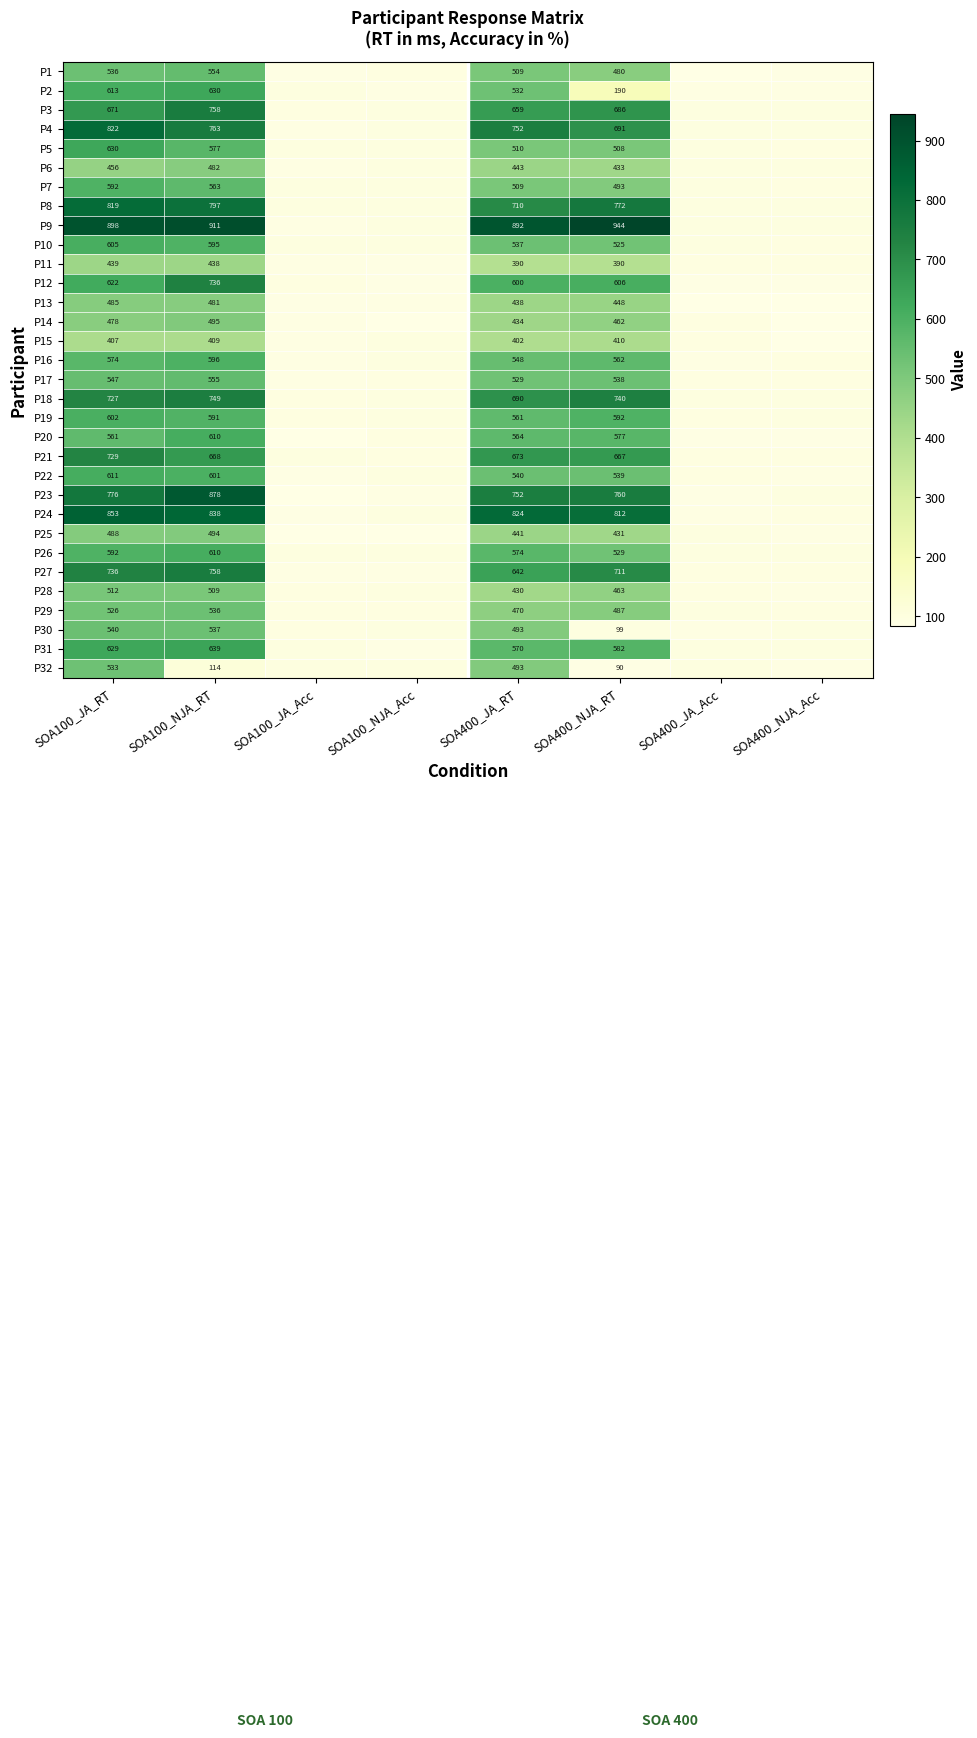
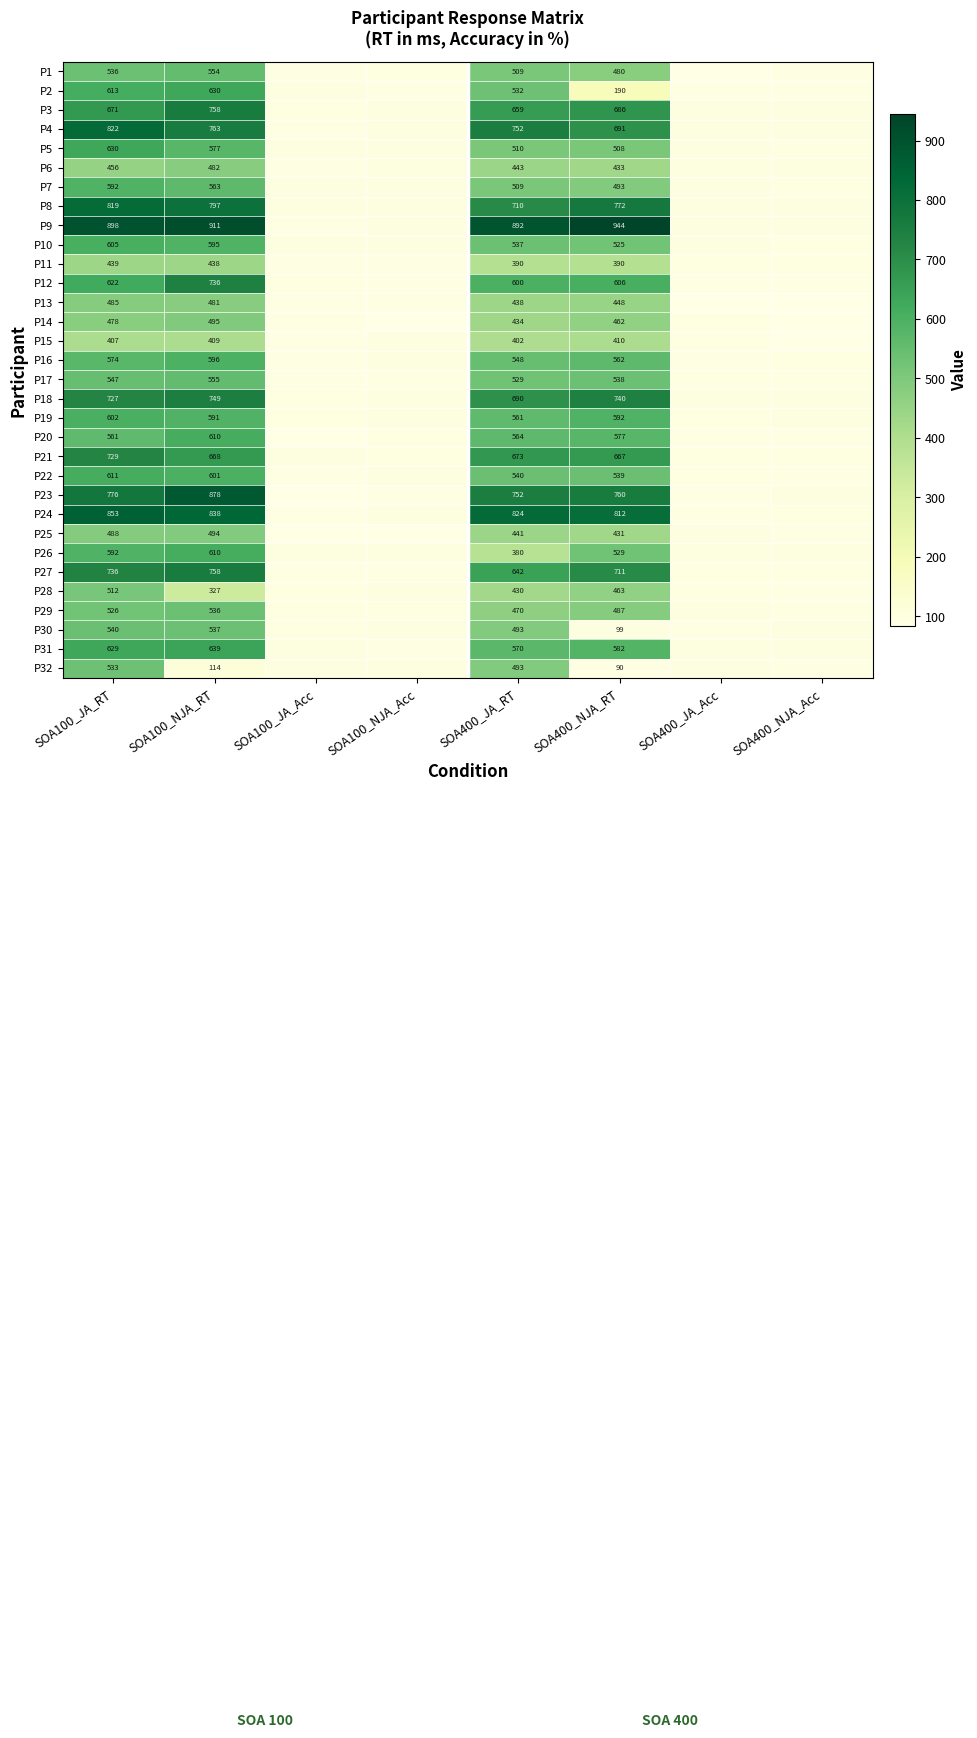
P26, SOA400_JA_RT: 574 -> 380
P28, SOA100_NJA_RT: 509 -> 327
